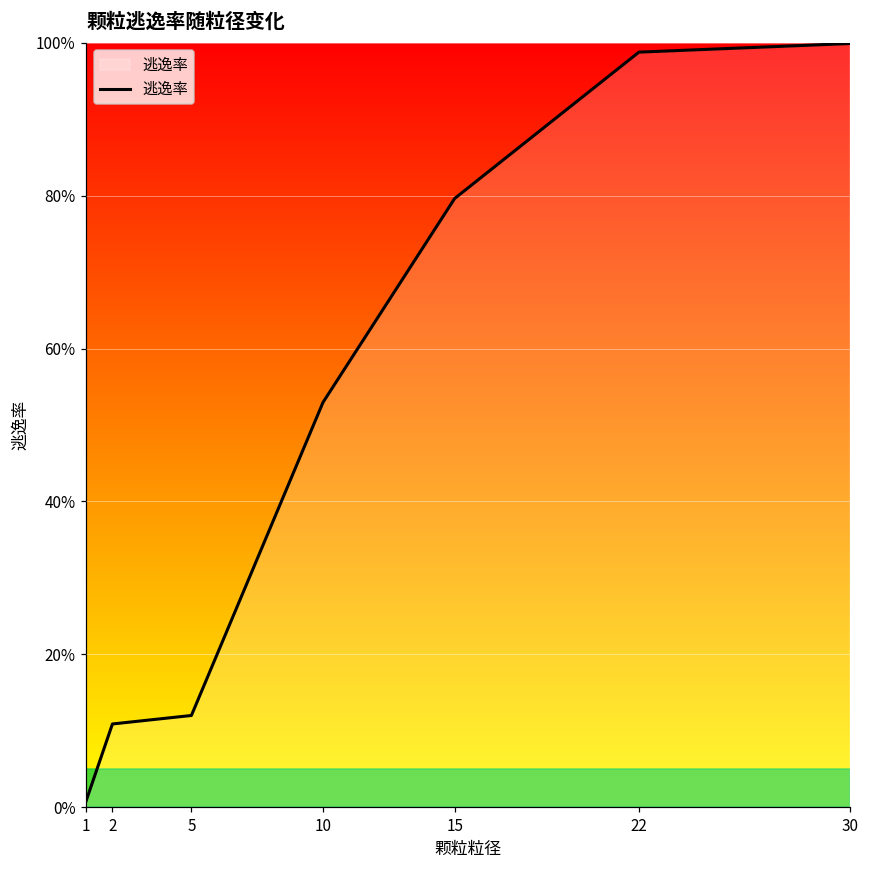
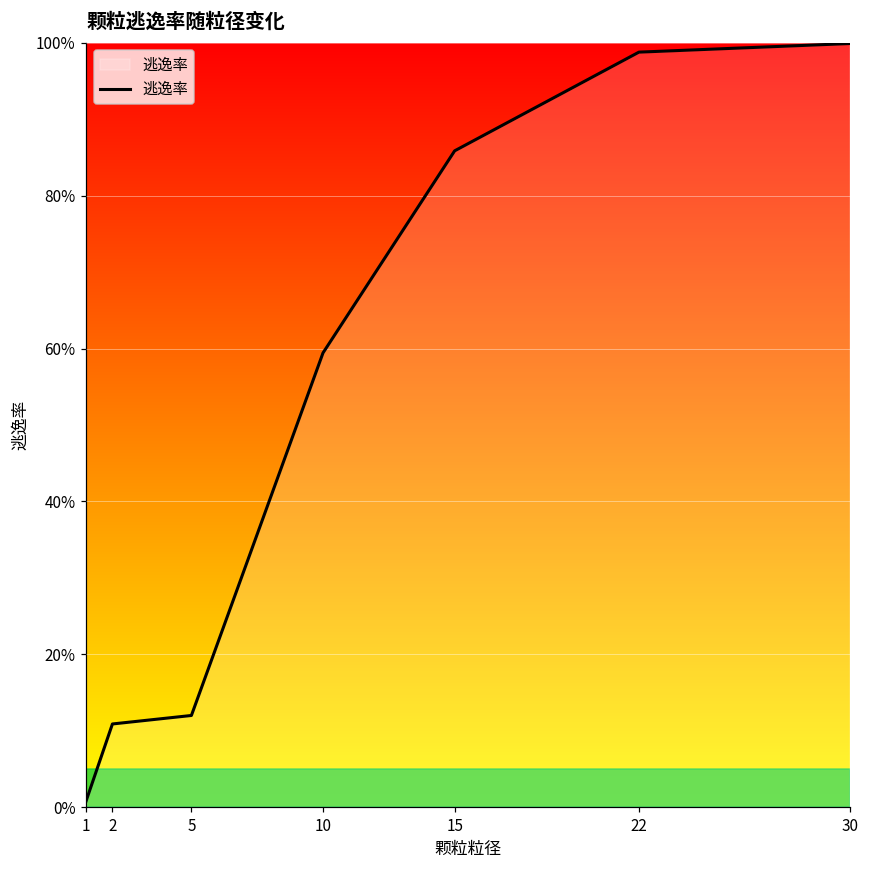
10: 53% -> 59%
15: 80% -> 86%
